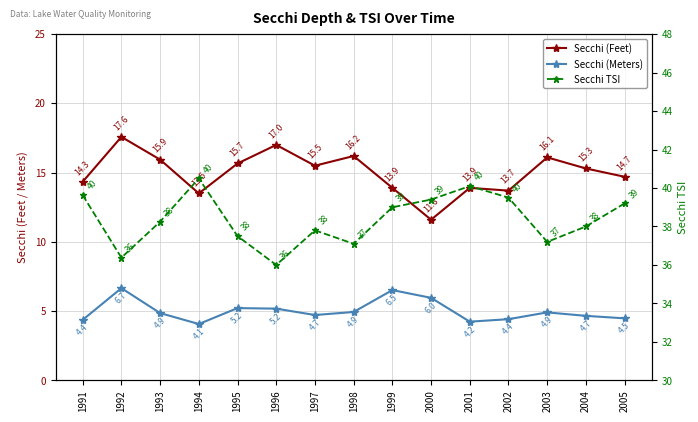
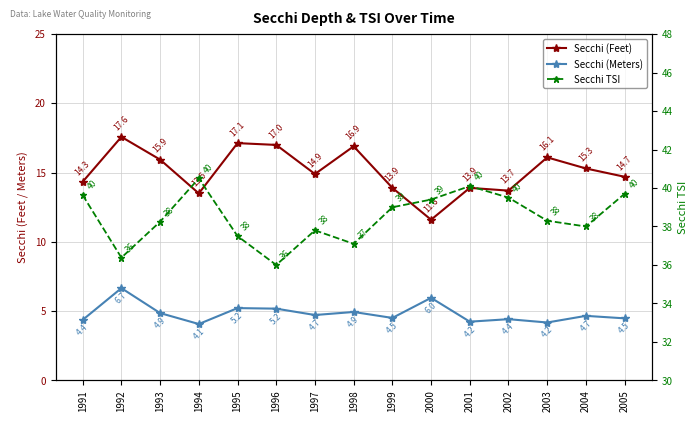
Secchi (Feet), 1995: 15.7 -> 17.1
Secchi (Feet), 1997: 15.5 -> 14.9
Secchi (Feet), 1998: 16.2 -> 16.9
Secchi (Meters), 1999: 6.5 -> 4.5
Secchi (Meters), 2003: 4.9 -> 4.2
Secchi TSI, 2003: 37 -> 38
Secchi TSI, 2005: 39 -> 40
